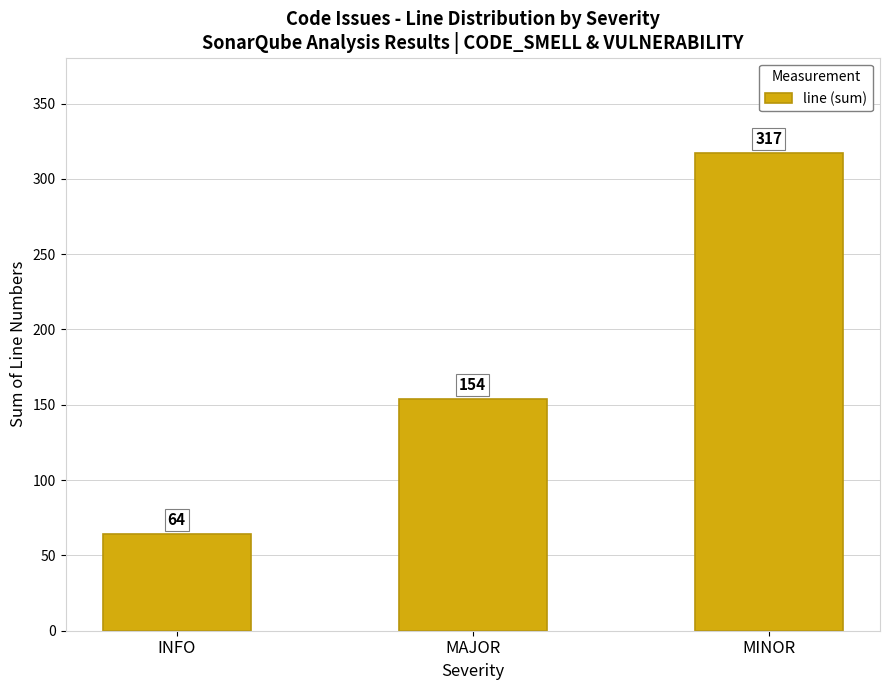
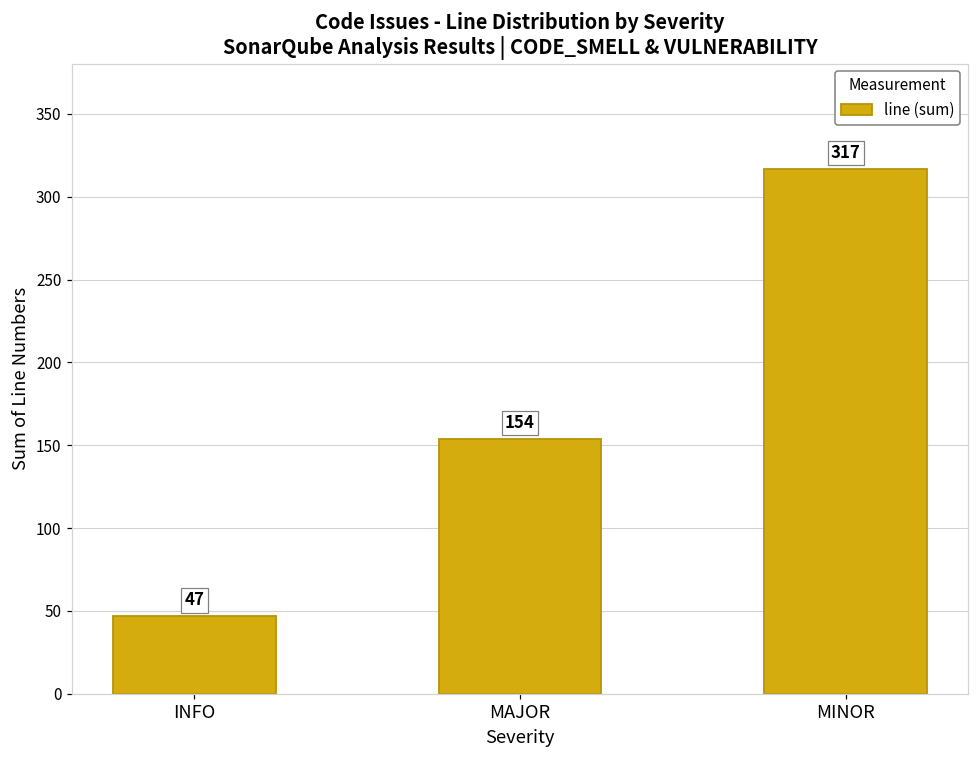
INFO: 64 -> 47
